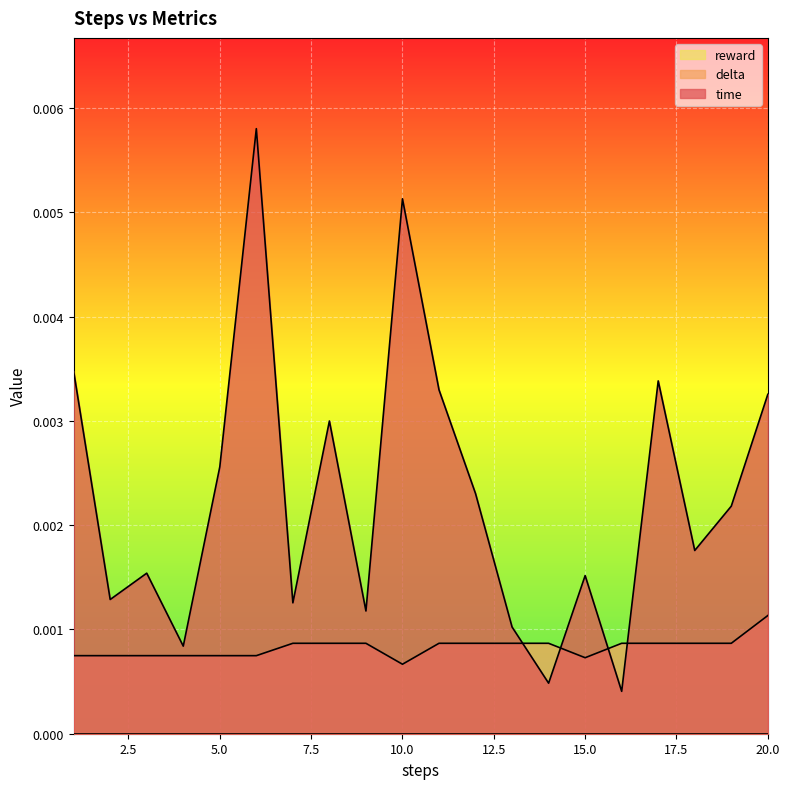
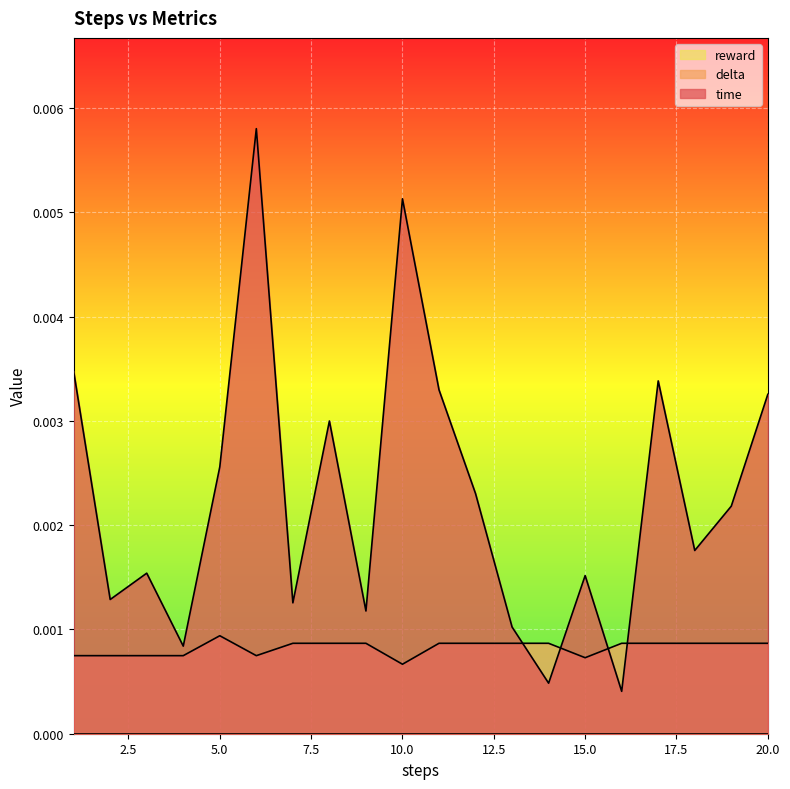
delta, 5.0: 0.00075 -> 0.00094
delta, 20.0: 0.00113 -> 0.00087
